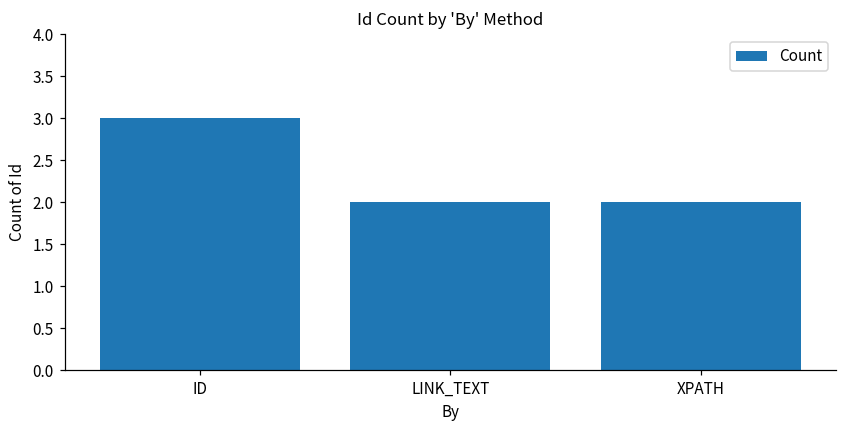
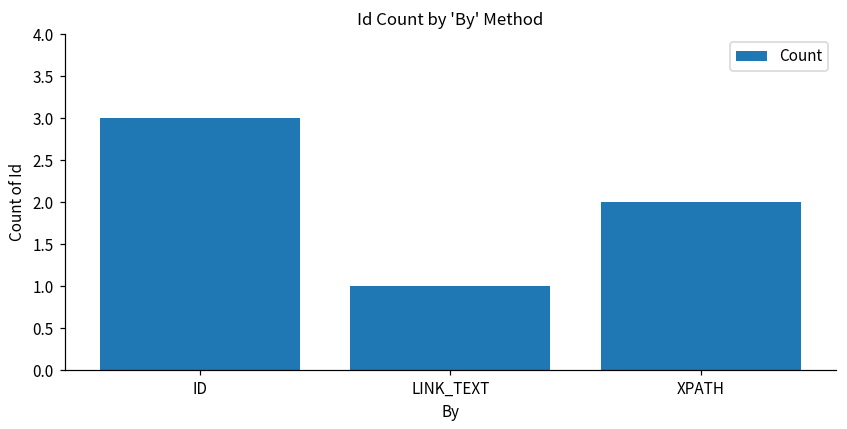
LINK_TEXT: 2 -> 1
